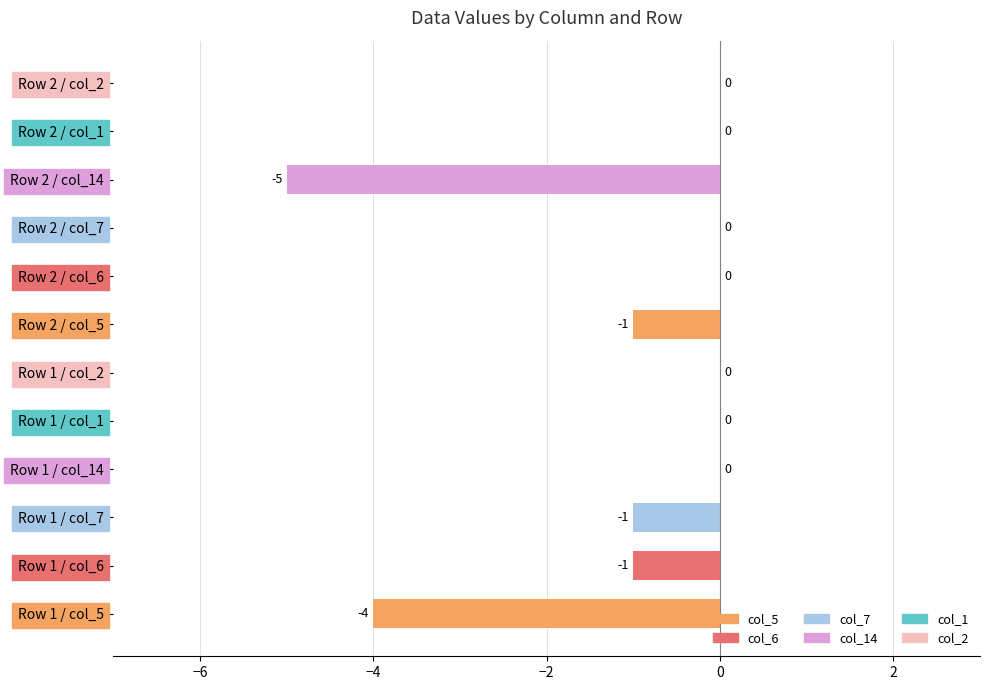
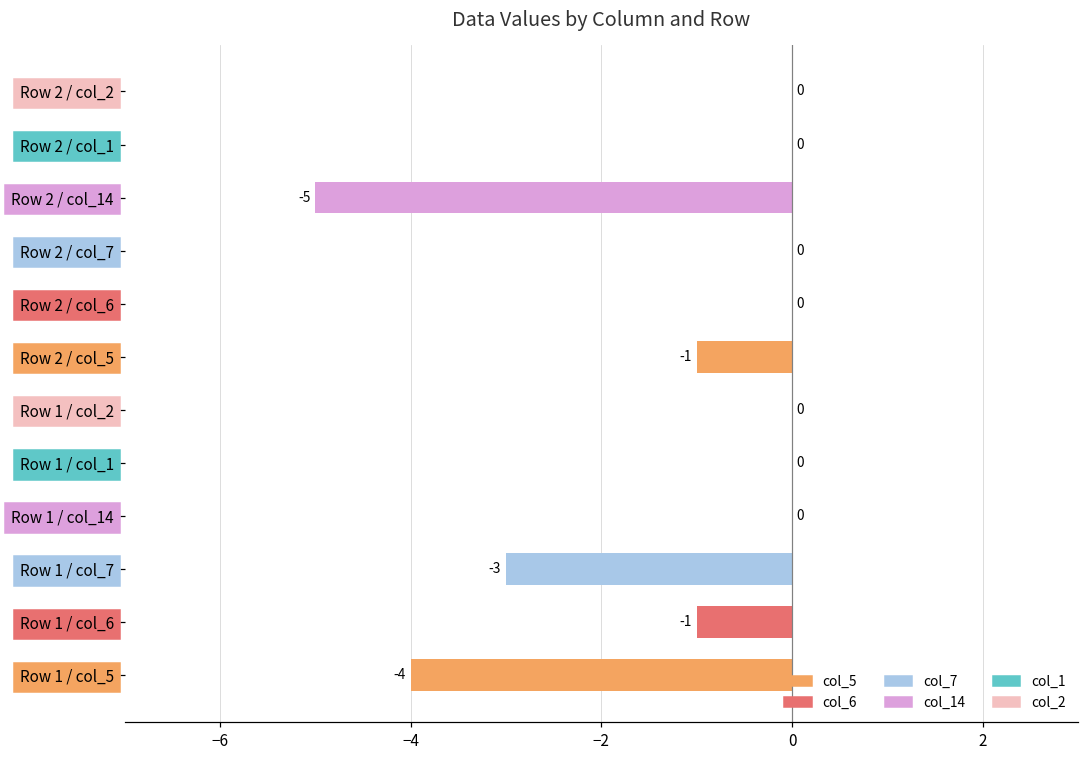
Row 1 / col_7: -1 -> -3
